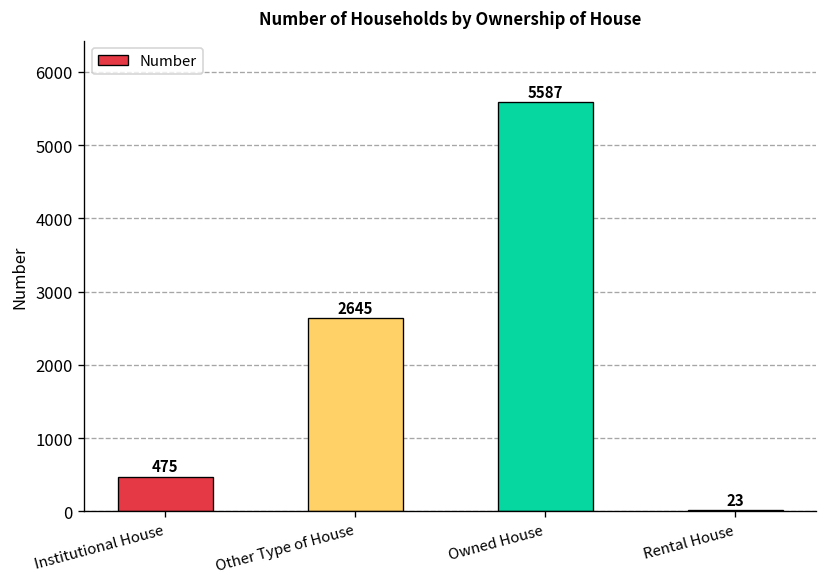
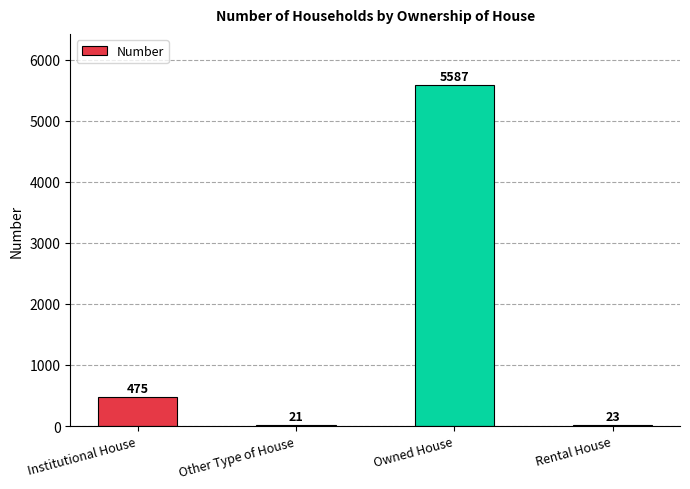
Other Type of House: 2645 -> 21
